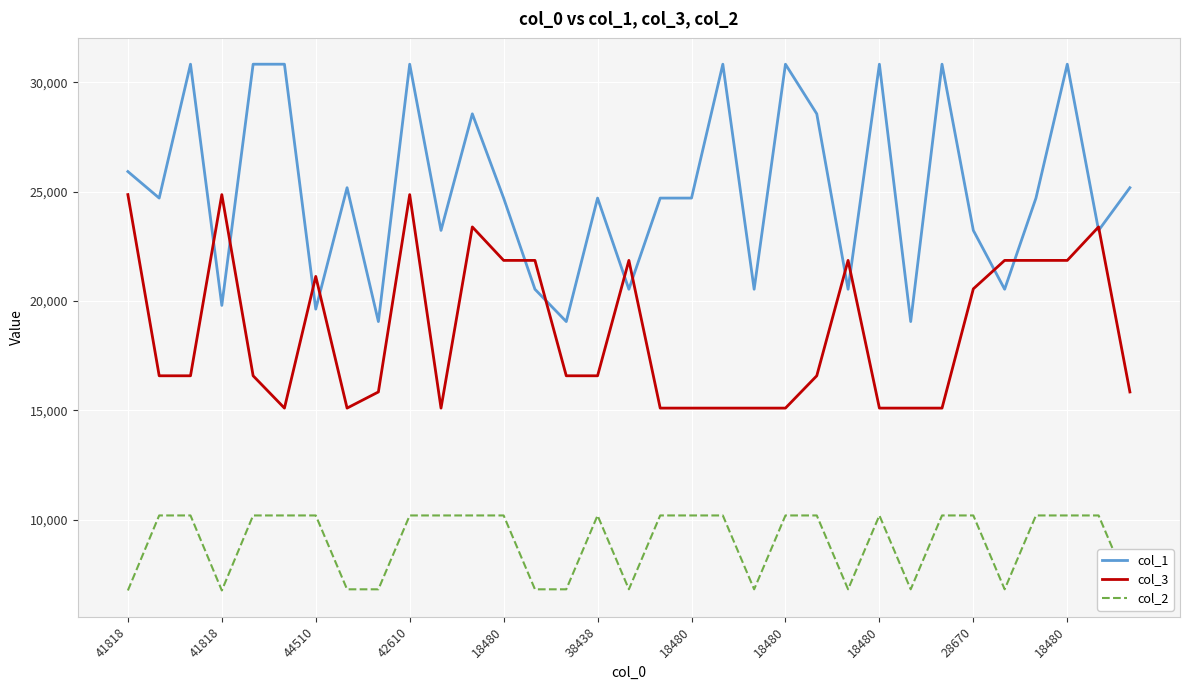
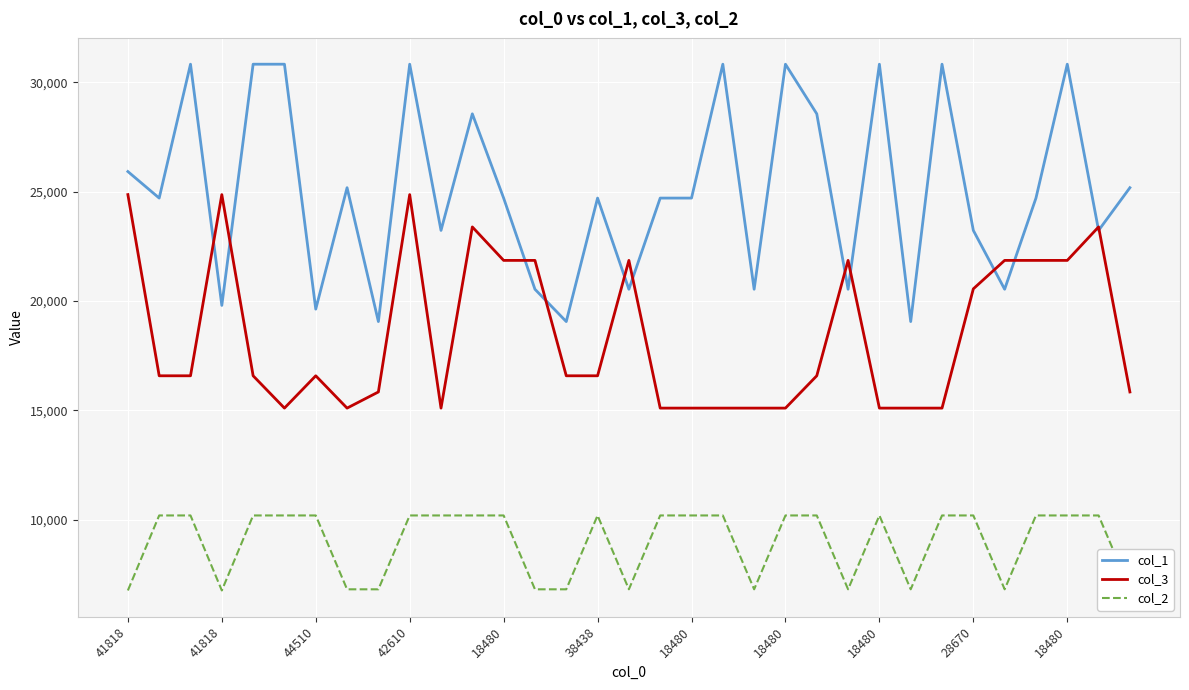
col_3, 44510: 21,100 -> 16,600
